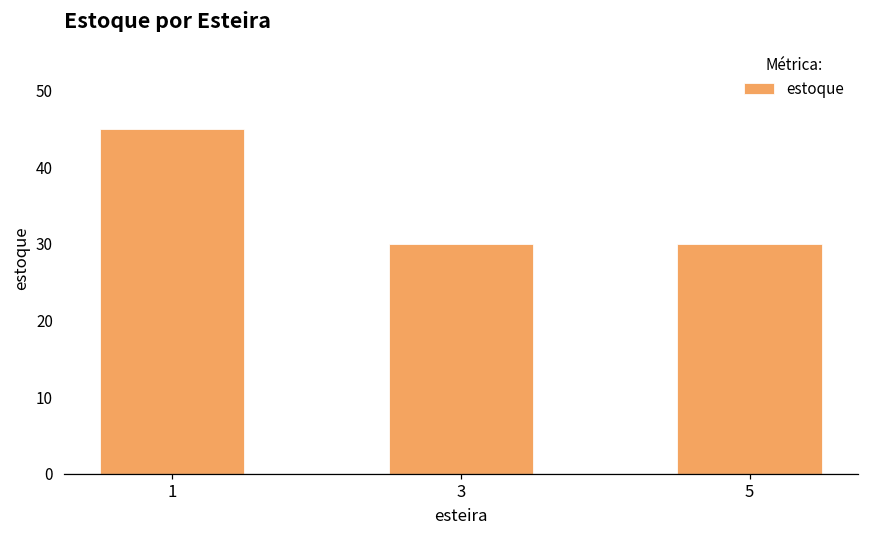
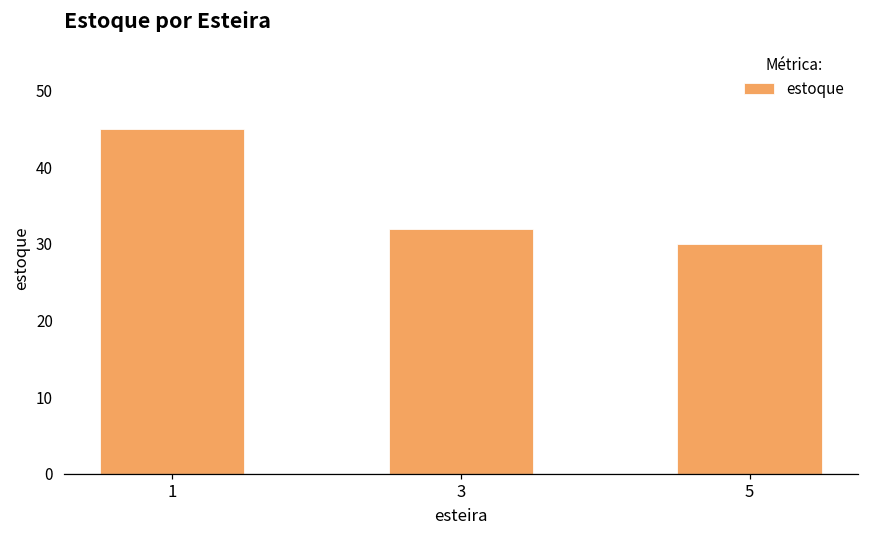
3: 30 -> 32
